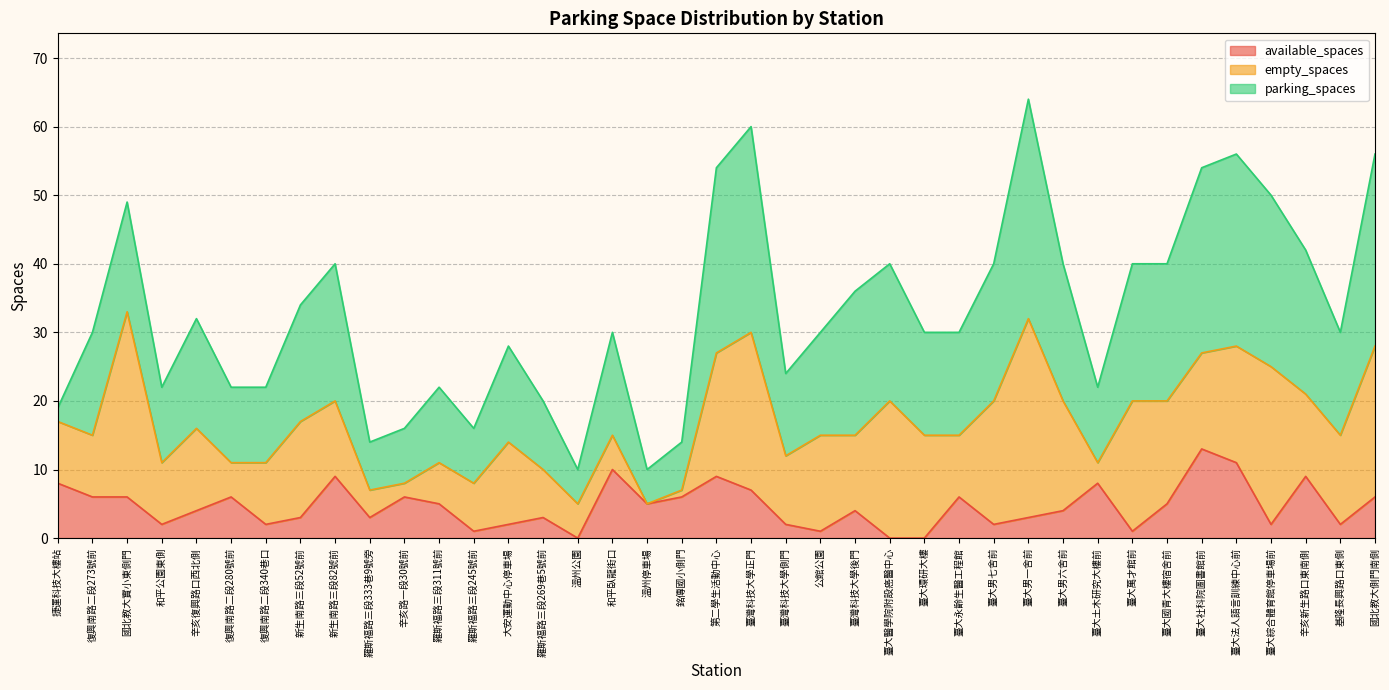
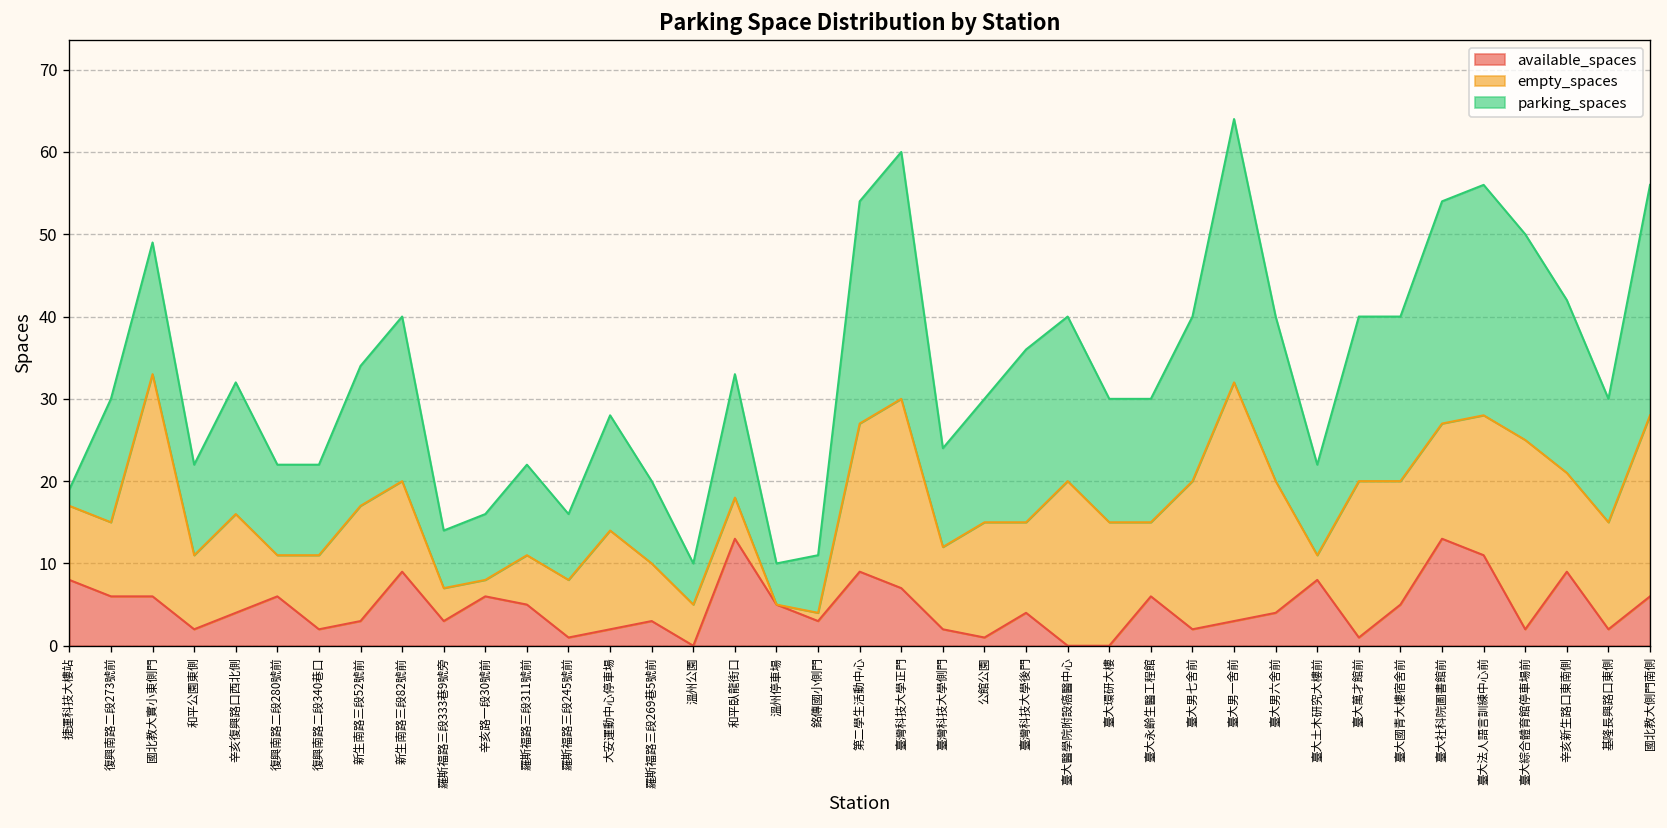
available_spaces, 和平臥龍街口: 10 -> 13
available_spaces, 銘傳國小側門: 6 -> 3
